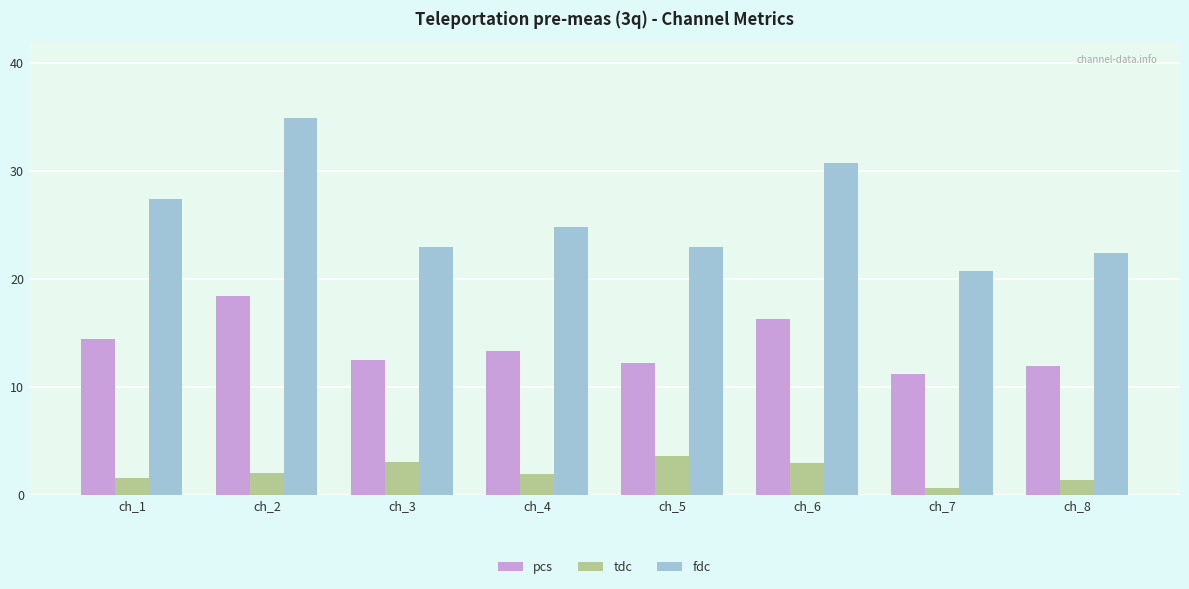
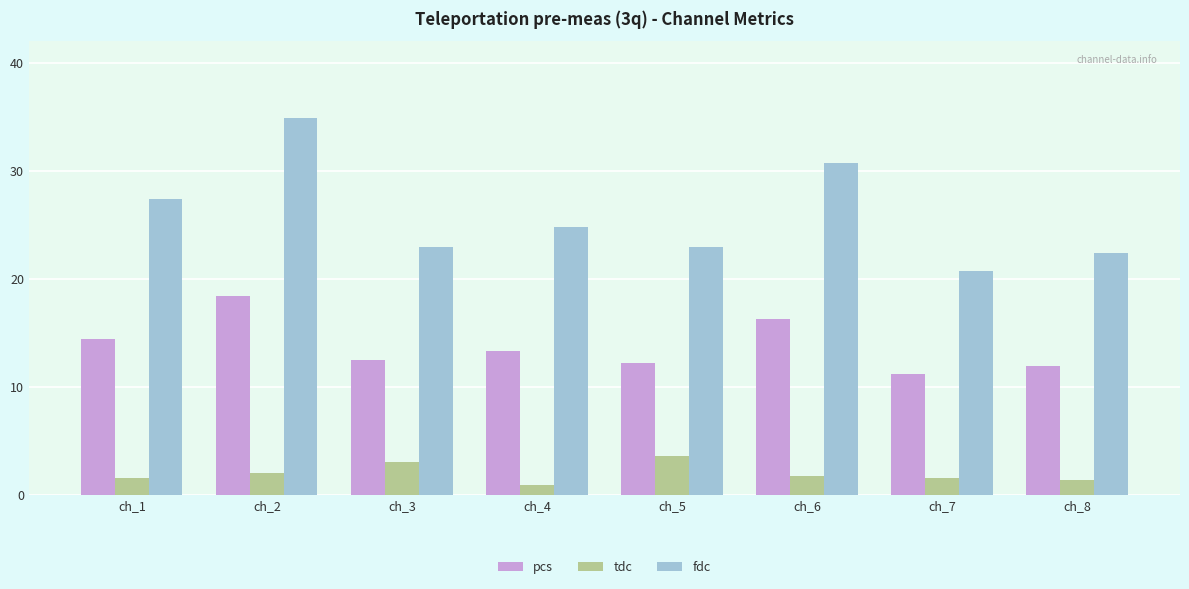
tdc, ch_4: 2.0 -> 0.9
tdc, ch_6: 3.0 -> 1.8
tdc, ch_7: 0.7 -> 1.6
